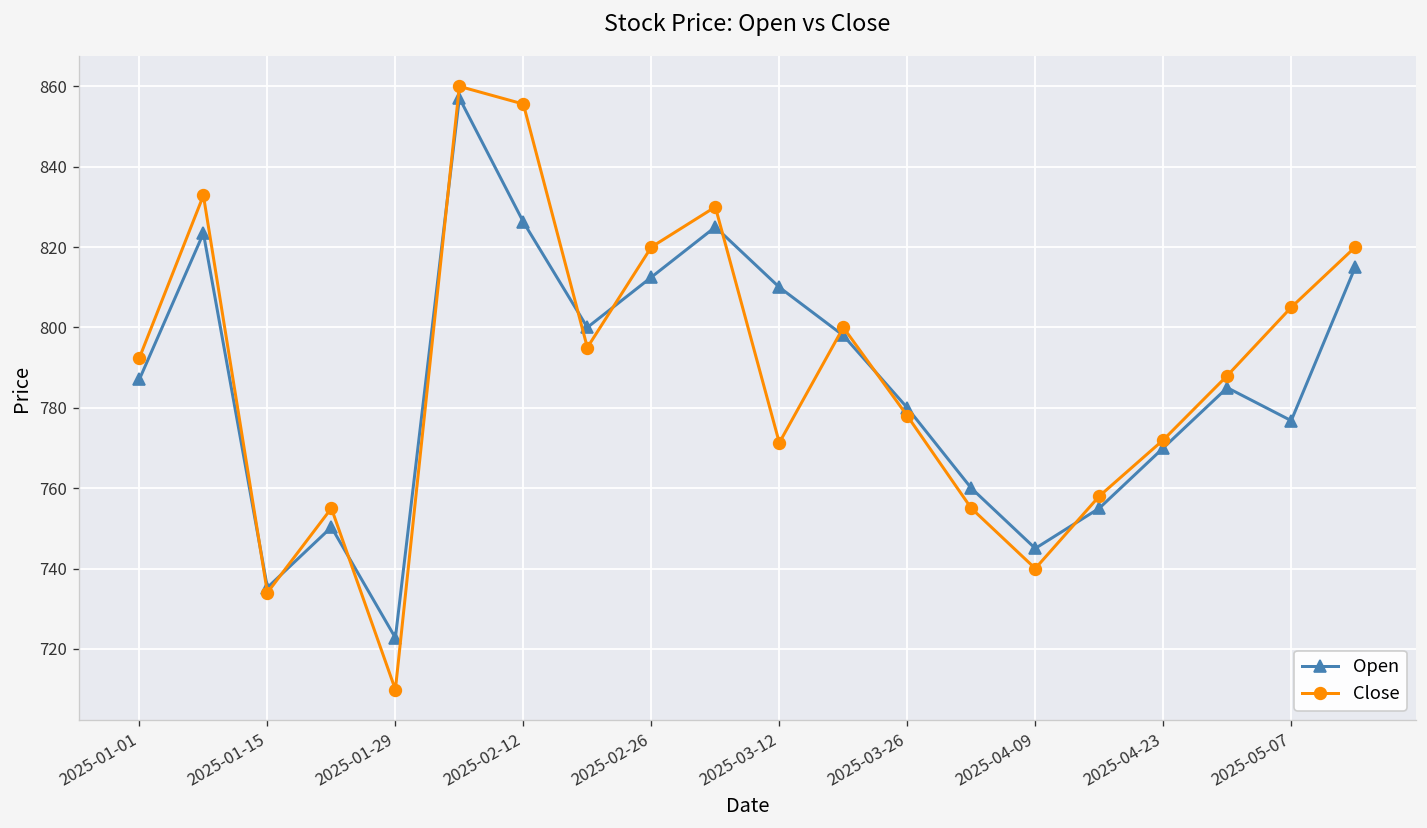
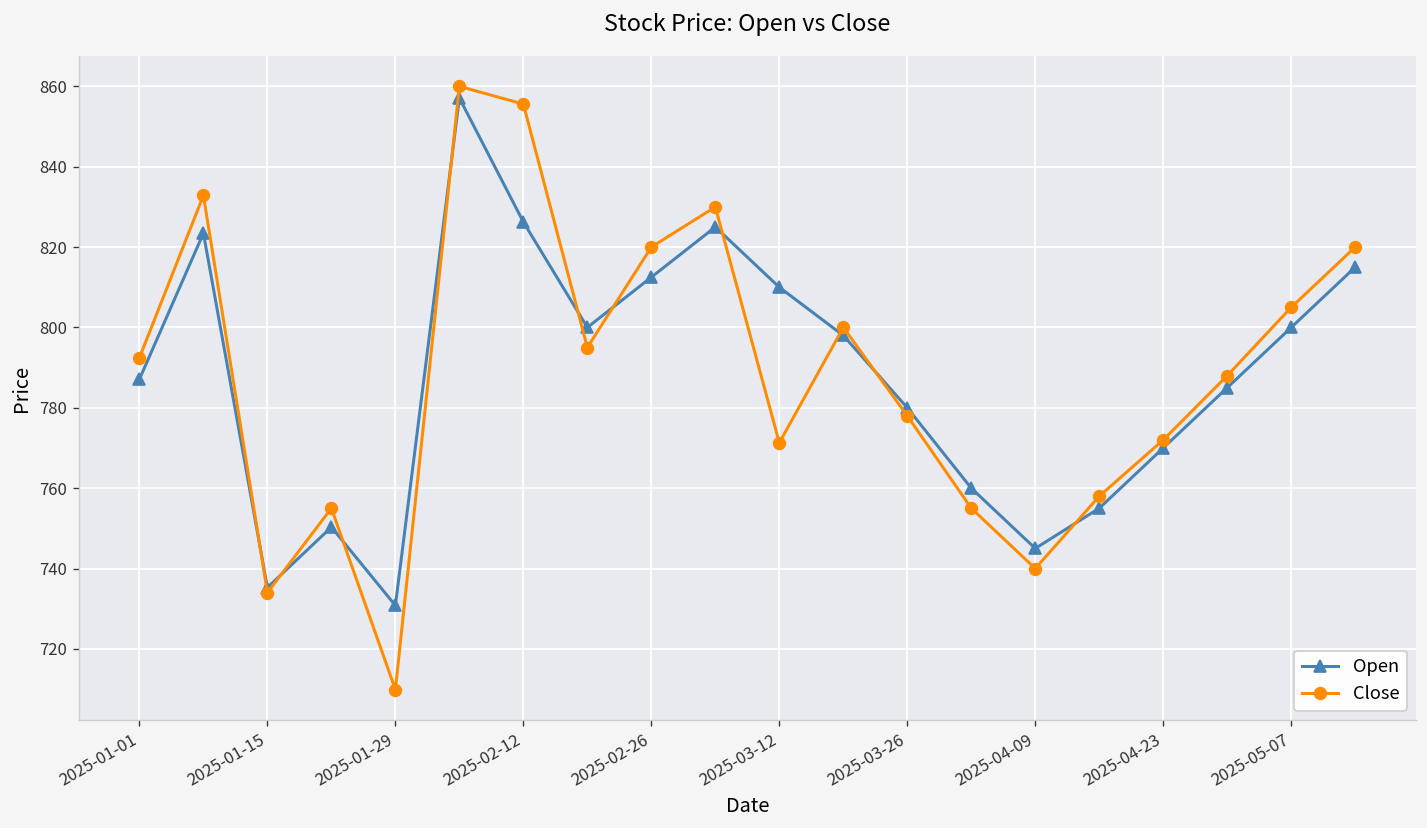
Open, 2025-01-29: 723 -> 731
Open, 2025-05-07: 777 -> 800
